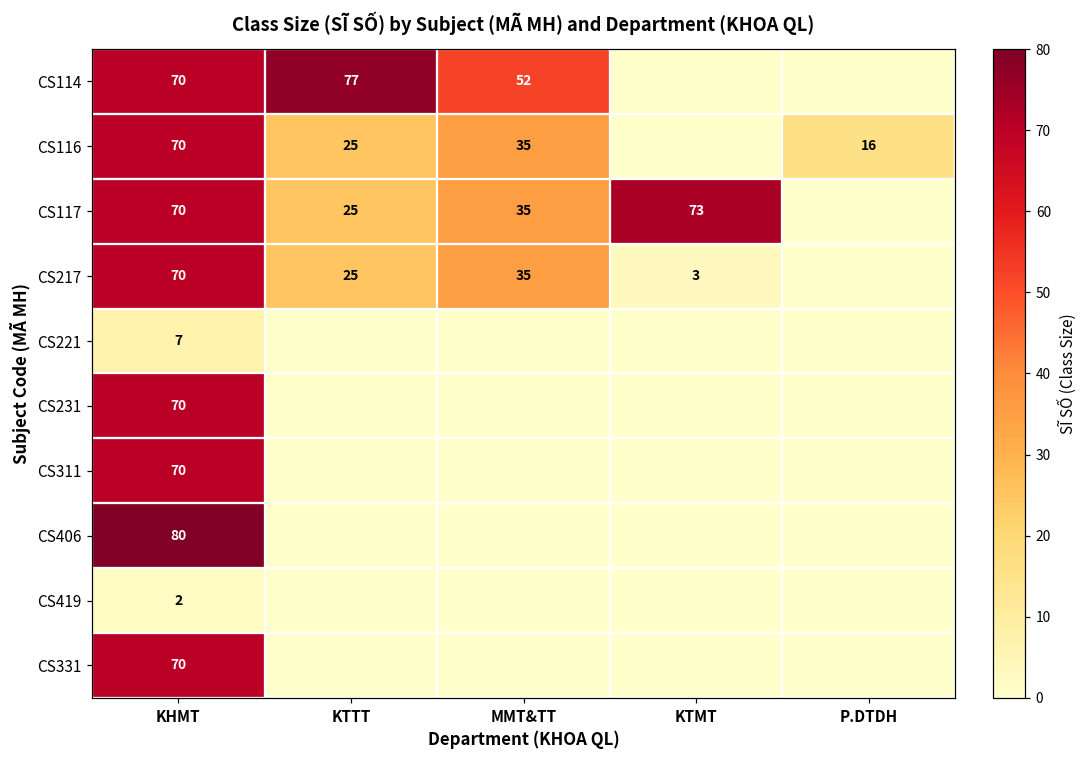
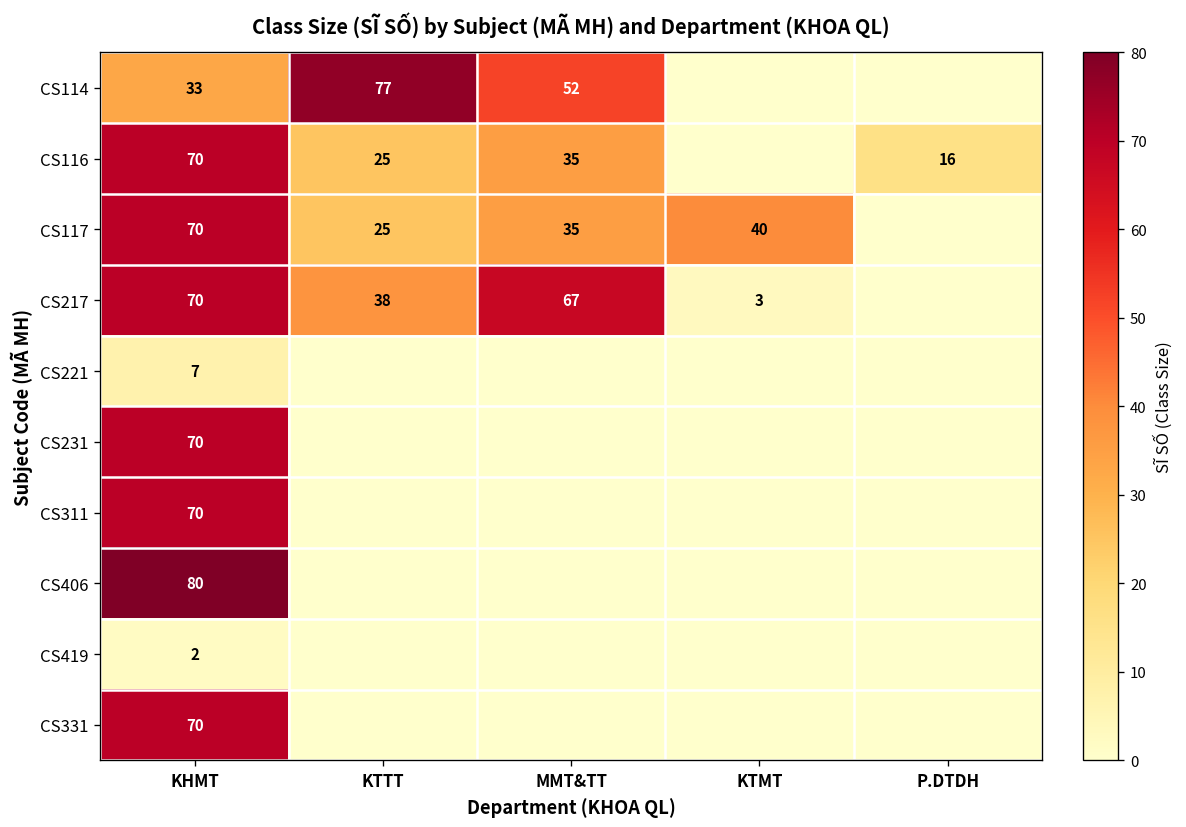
CS114, KHMT: 70 -> 33
CS117, KTMT: 73 -> 40
CS217, KTTT: 25 -> 38
CS217, MMT&TT: 35 -> 67
